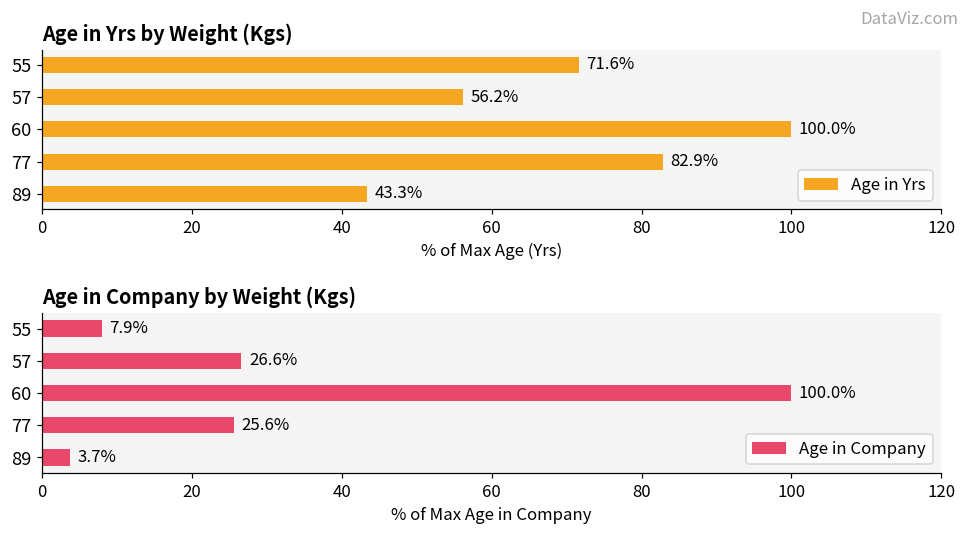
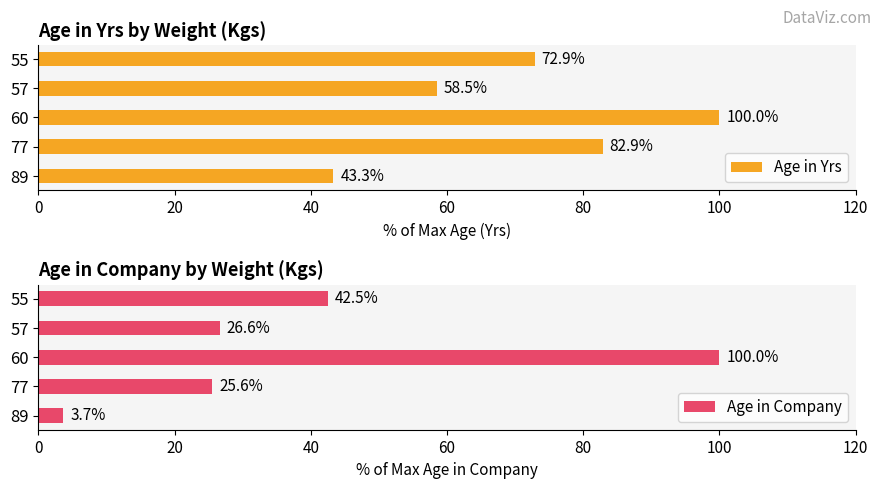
Age in Yrs by Weight (Kgs), 55: 71.6% -> 72.9%
Age in Yrs by Weight (Kgs), 57: 56.2% -> 58.5%
Age in Company by Weight (Kgs), 55: 7.9% -> 42.5%
